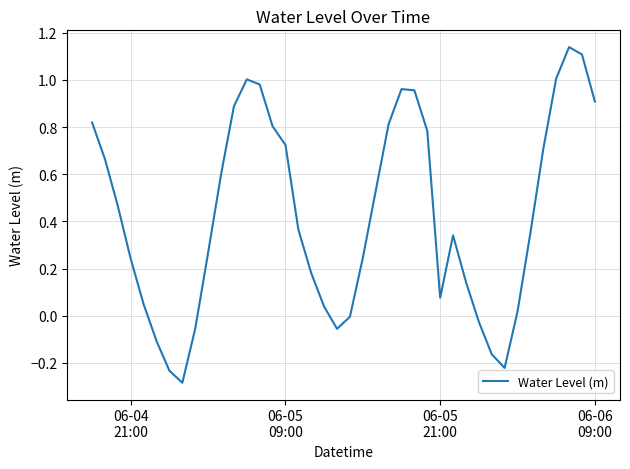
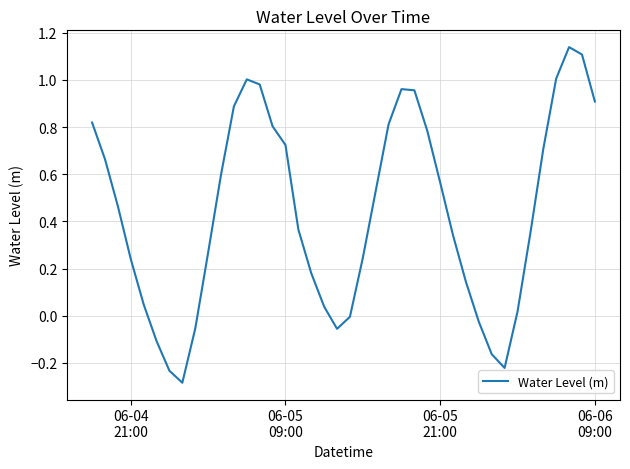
06-05 21:00: 0.08 -> 0.57
